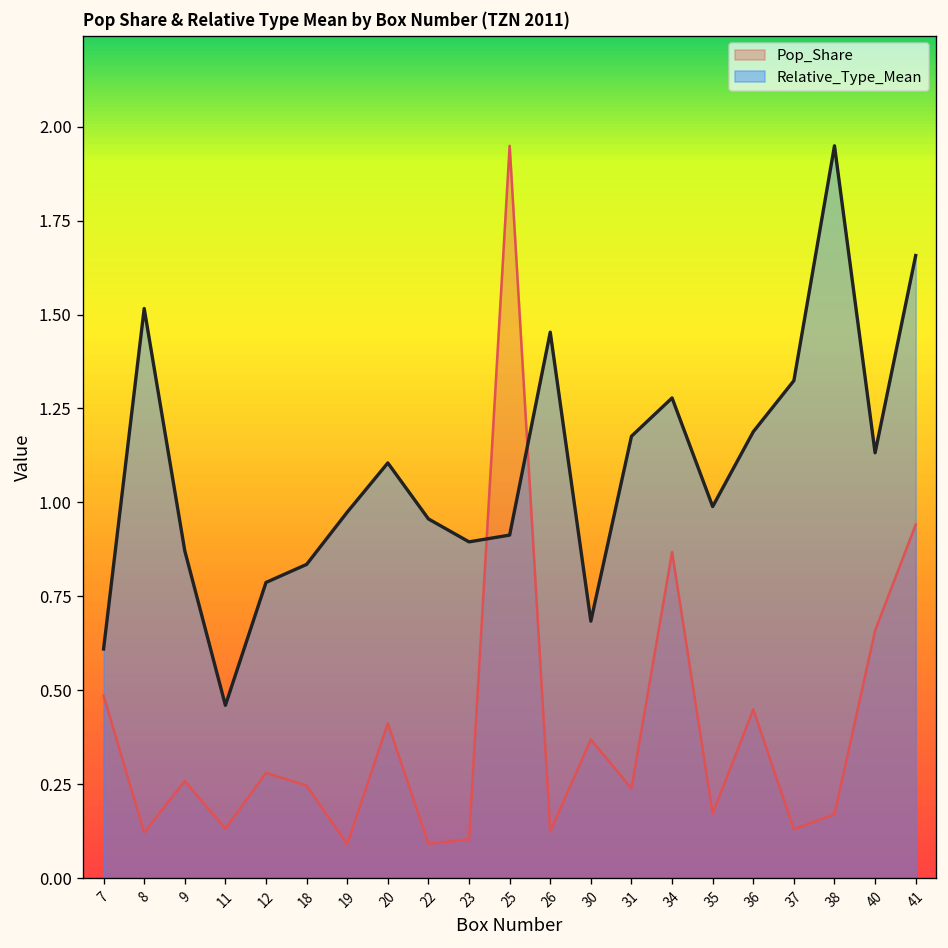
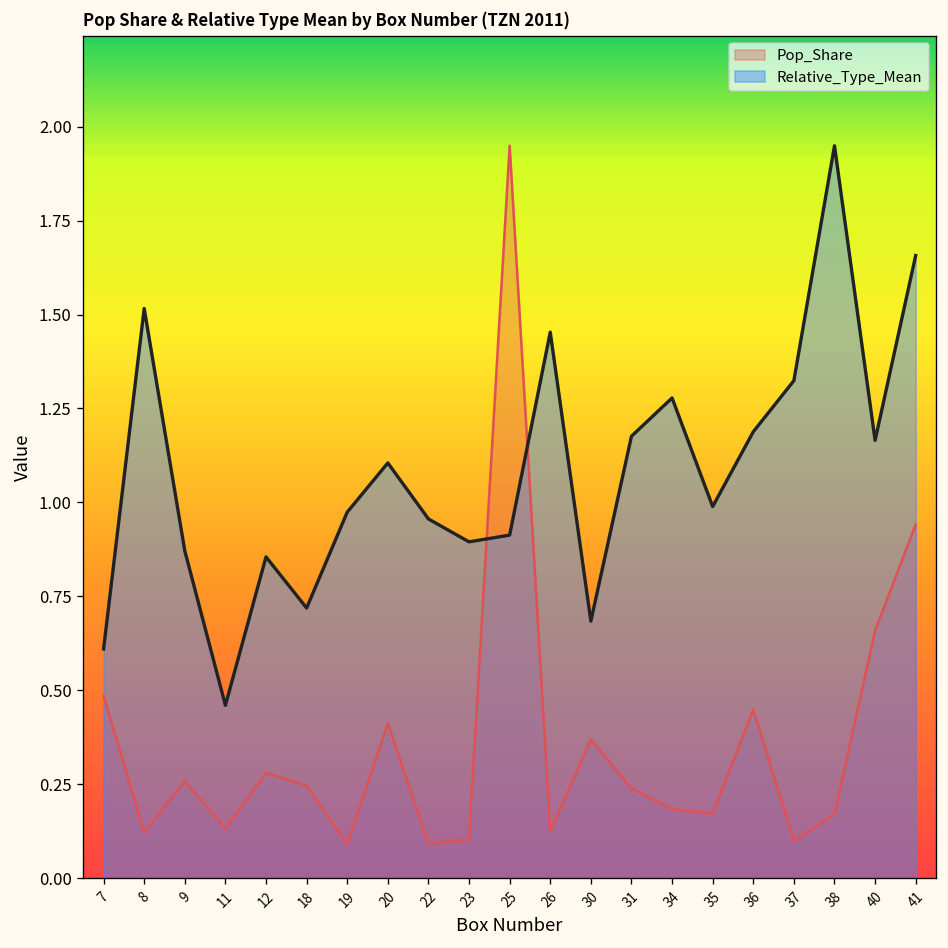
Relative_Type_Mean, 12: 0.79 -> 0.86
Relative_Type_Mean, 18: 0.84 -> 0.72
Pop_Share, 34: 0.87 -> 0.18
Pop_Share, 37: 0.13 -> 0.10
Relative_Type_Mean, 40: 1.13 -> 1.17
